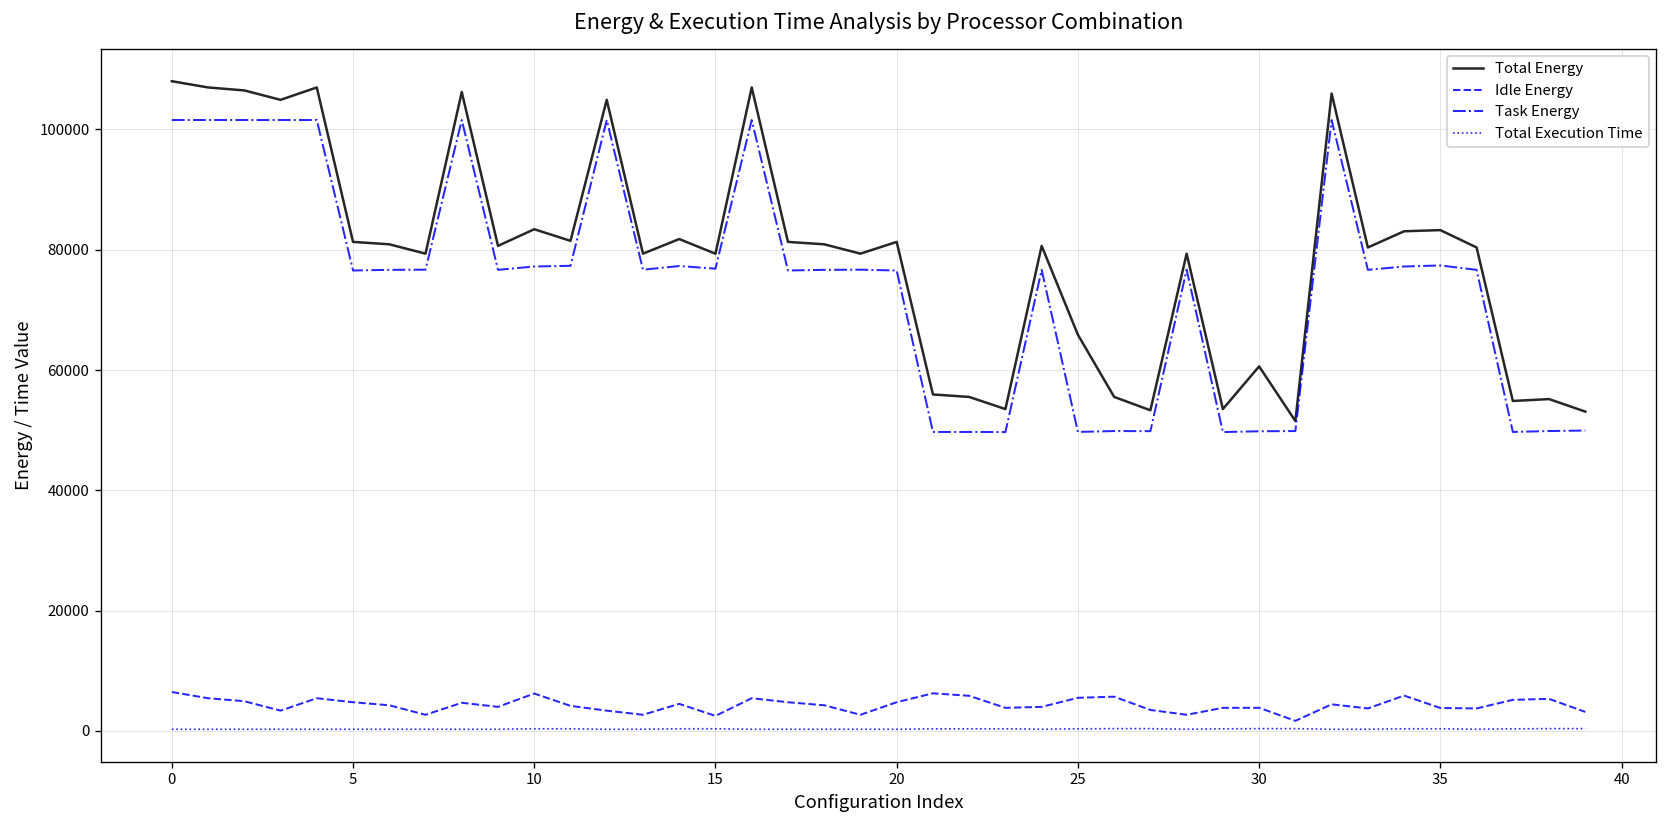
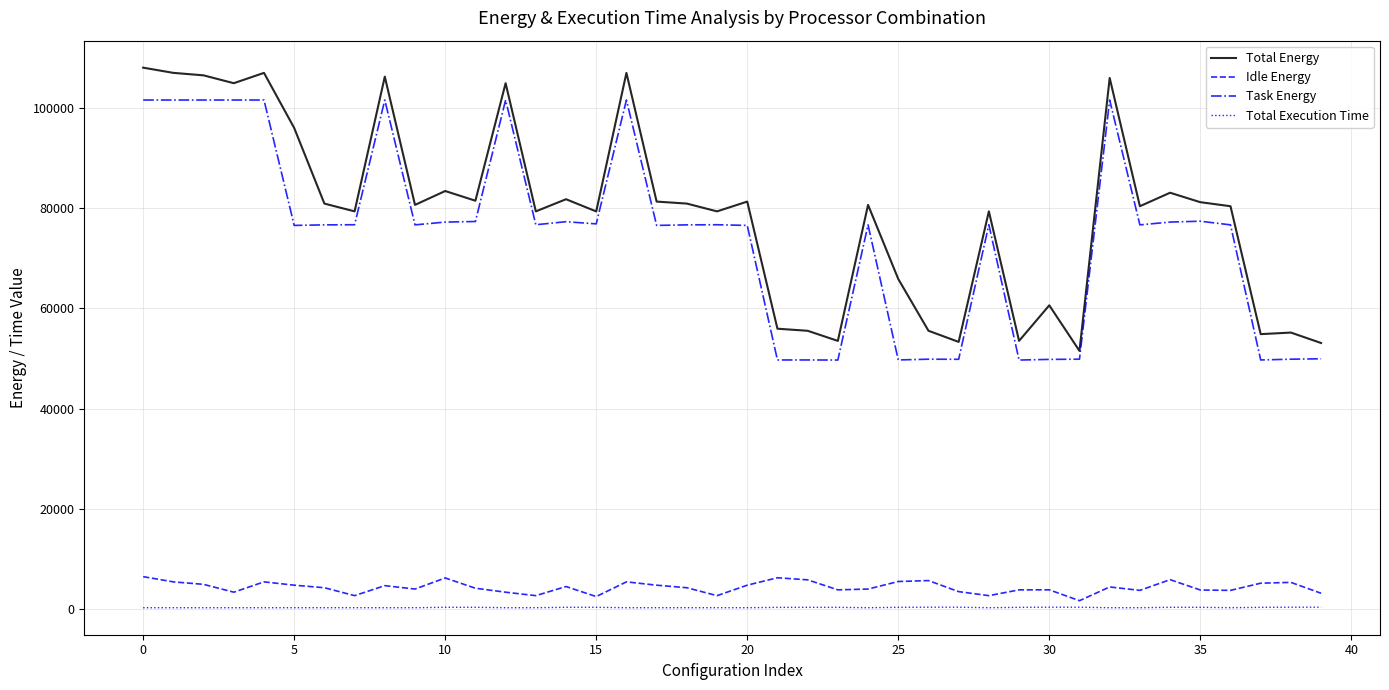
Total Energy, 5: 81000 -> 96000
Total Energy, 35: 83000 -> 81000
